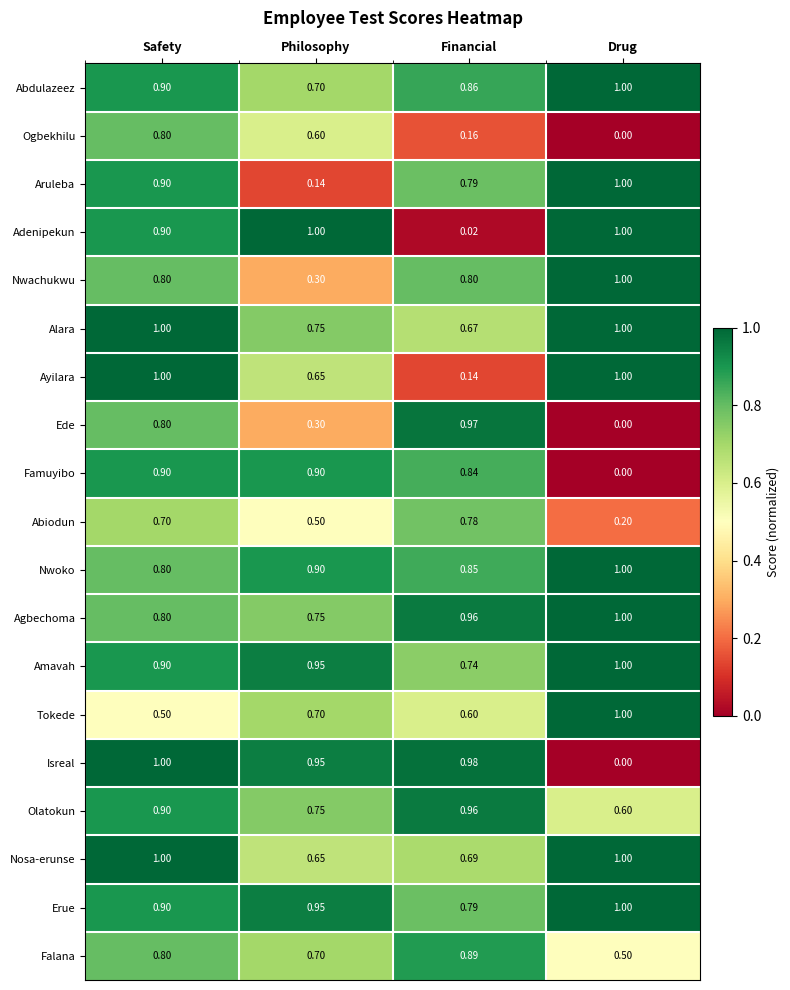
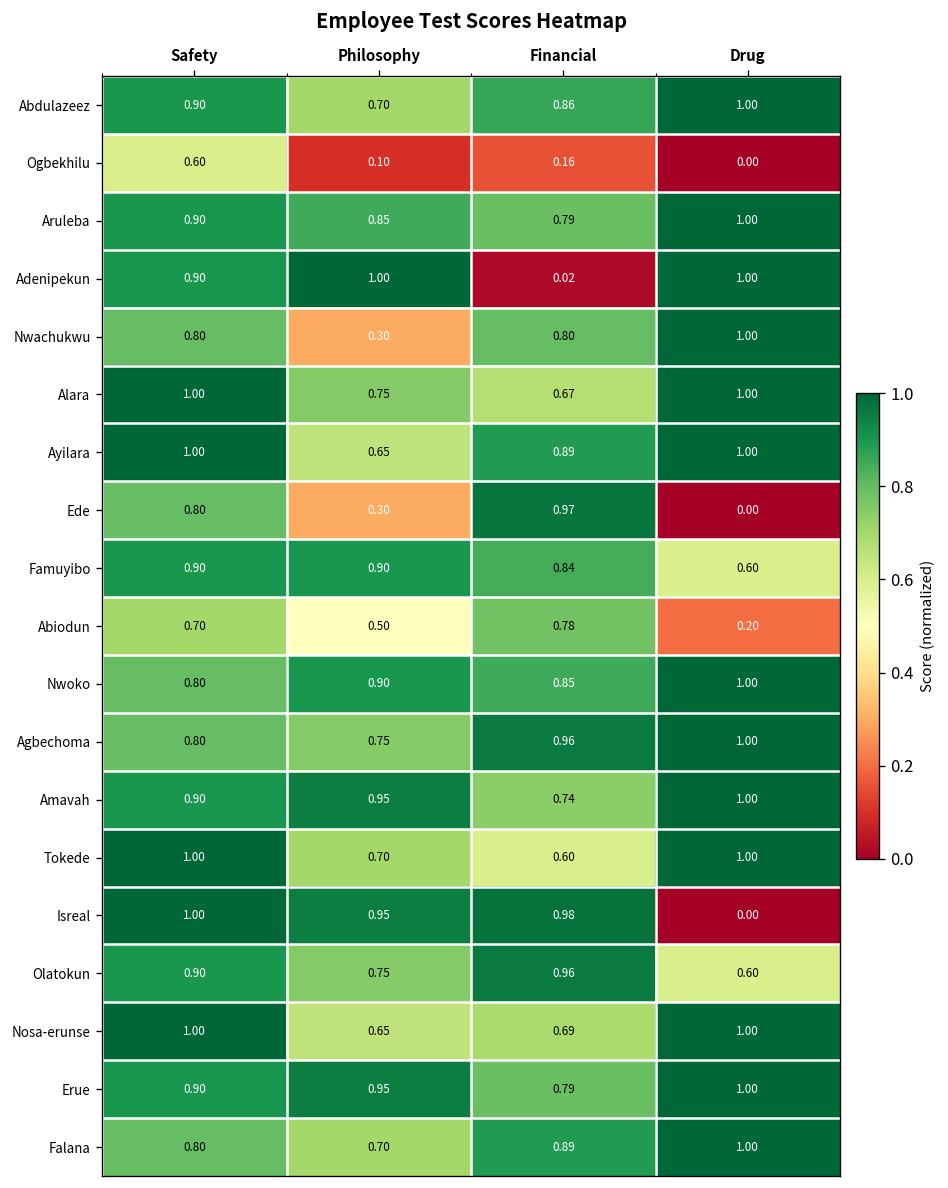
Ogbekhilu, Safety: 0.80 -> 0.60
Ogbekhilu, Philosophy: 0.60 -> 0.10
Aruleba, Philosophy: 0.14 -> 0.85
Ayilara, Financial: 0.14 -> 0.89
Famuyibo, Drug: 0.00 -> 0.60
Tokede, Safety: 0.50 -> 1.00
Falana, Drug: 0.50 -> 1.00
